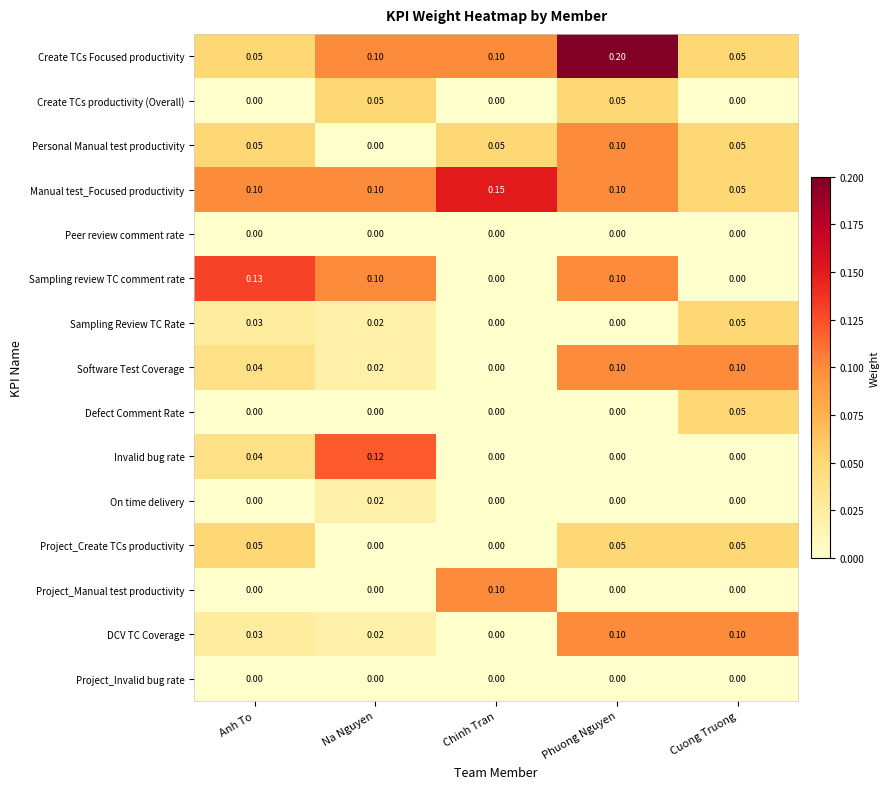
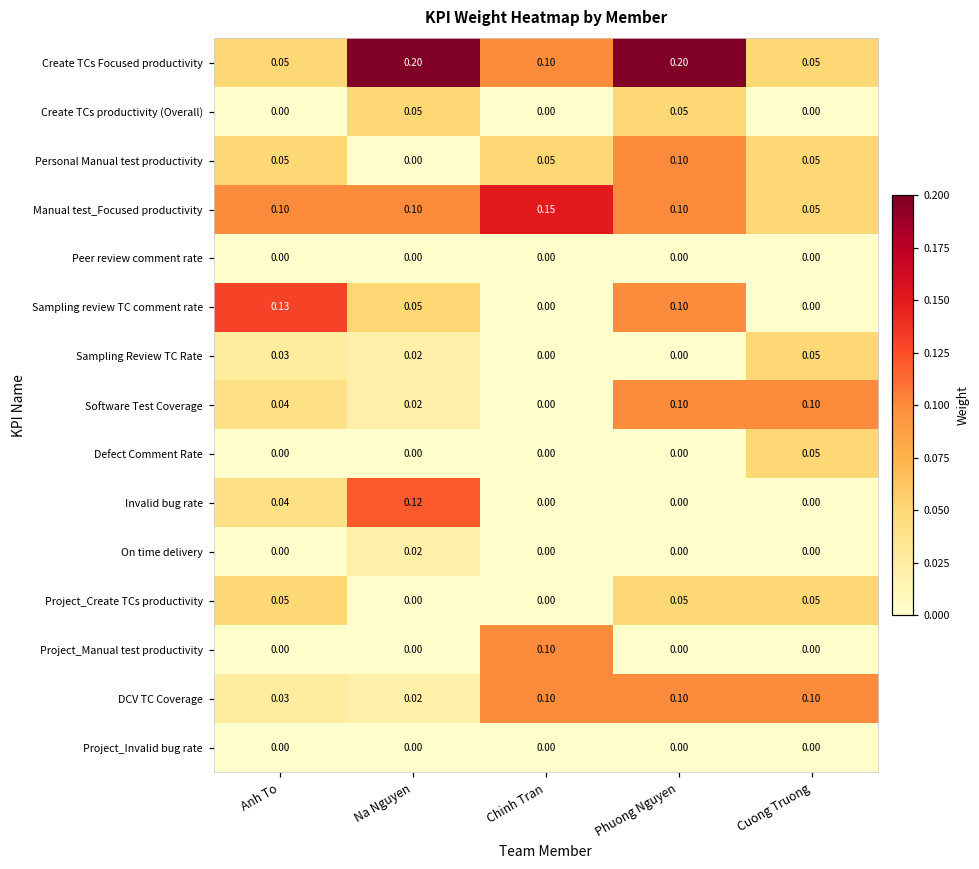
Create TCs Focused productivity, Na Nguyen: 0.10 -> 0.20
Sampling review TC comment rate, Na Nguyen: 0.10 -> 0.05
DCV TC Coverage, Chinh Tran: 0.00 -> 0.10
